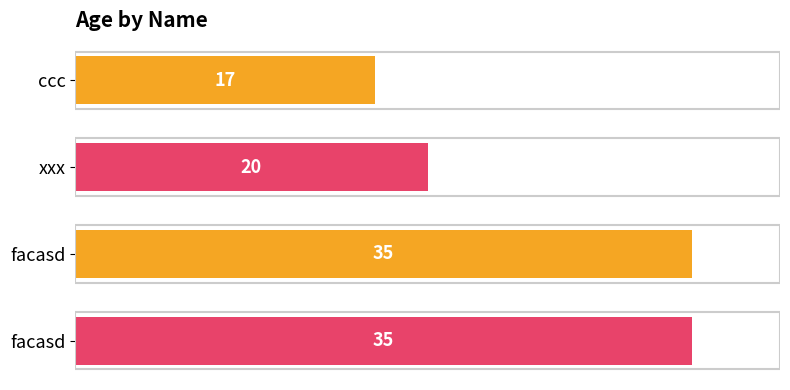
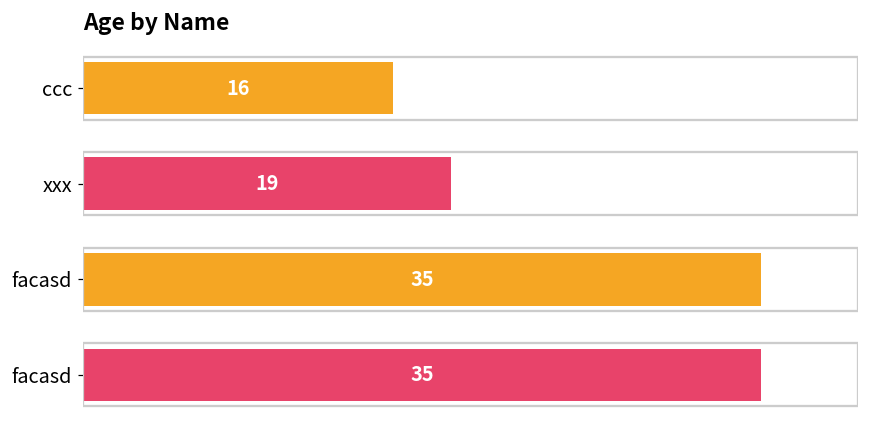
ccc: 17 -> 16
xxx: 20 -> 19
